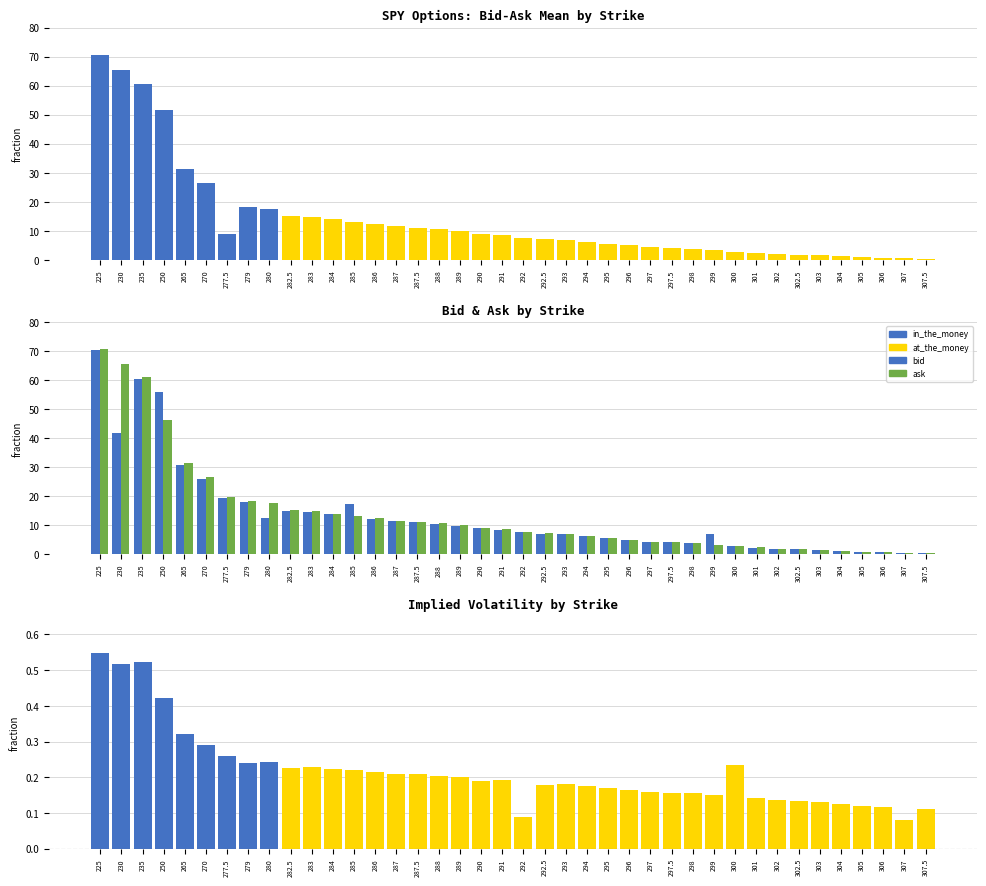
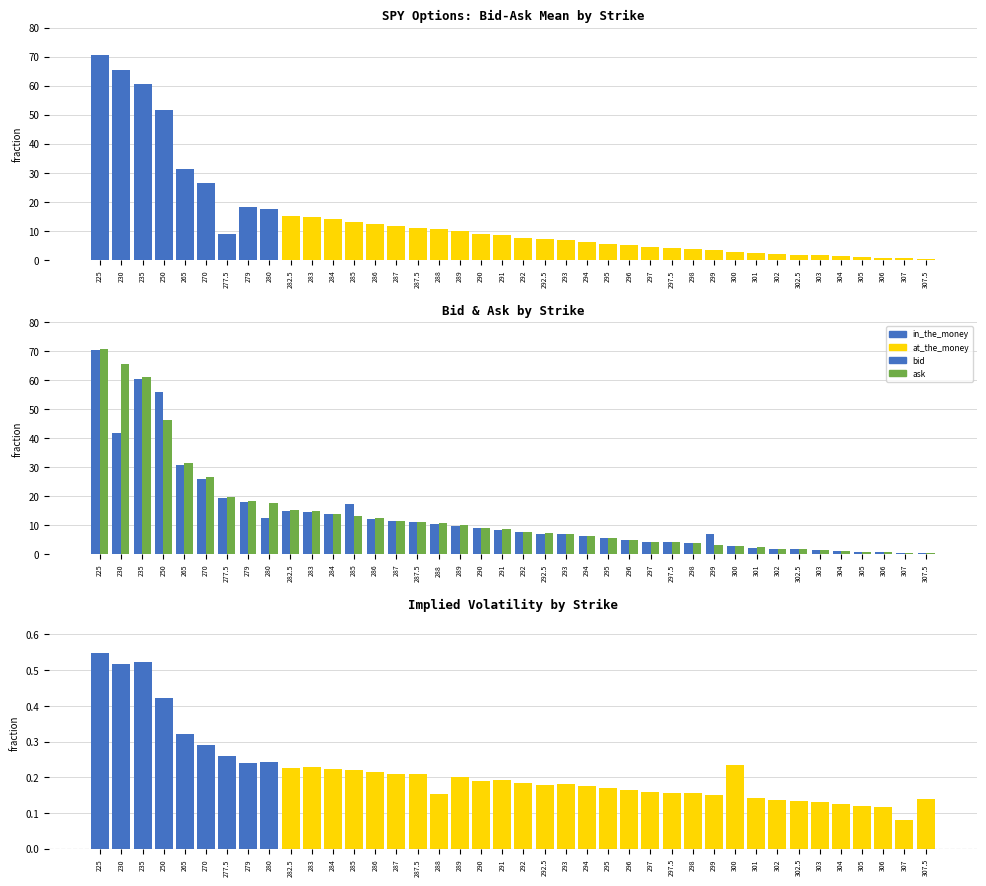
Implied Volatility by Strike, 288: 0.20 -> 0.15
Implied Volatility by Strike, 292: 0.09 -> 0.18
Implied Volatility by Strike, 307.5: 0.11 -> 0.14
